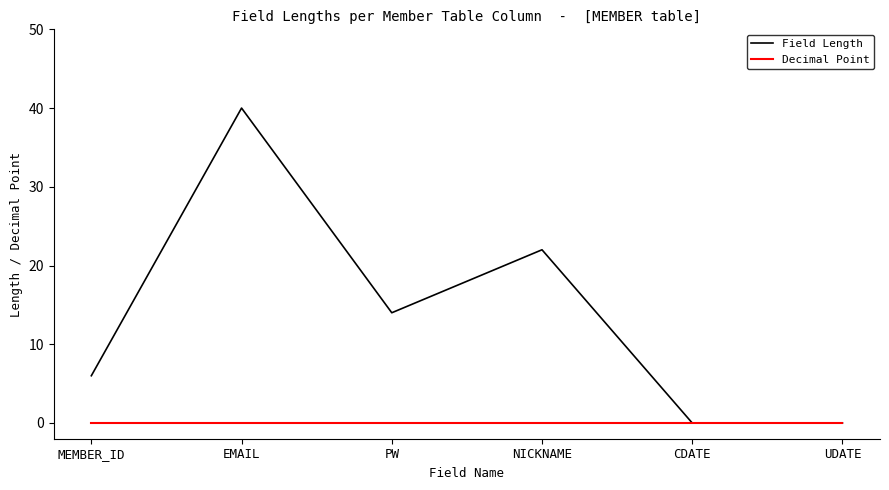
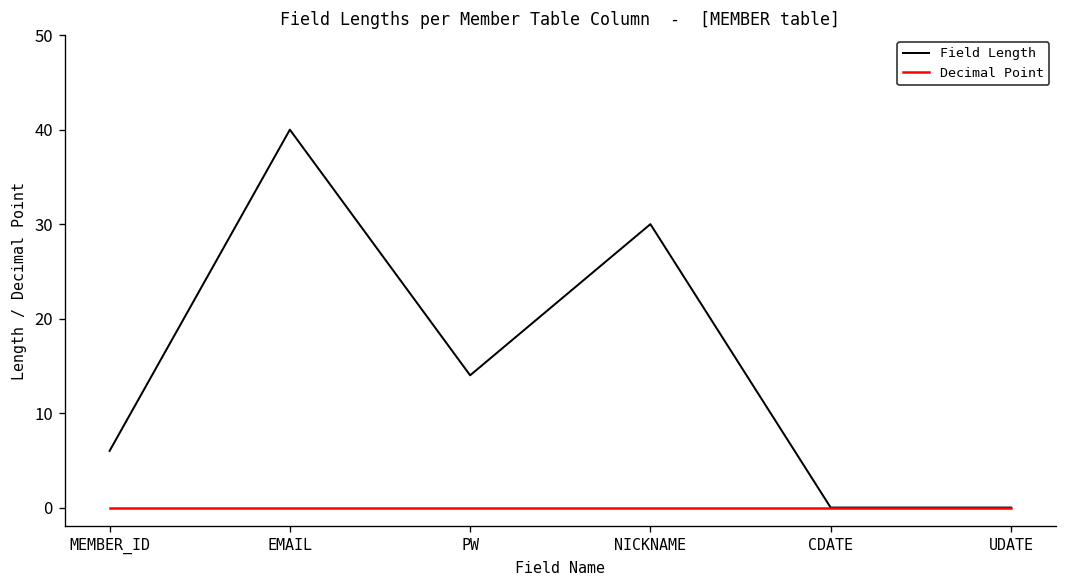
Field Length, NICKNAME: 22 -> 30
